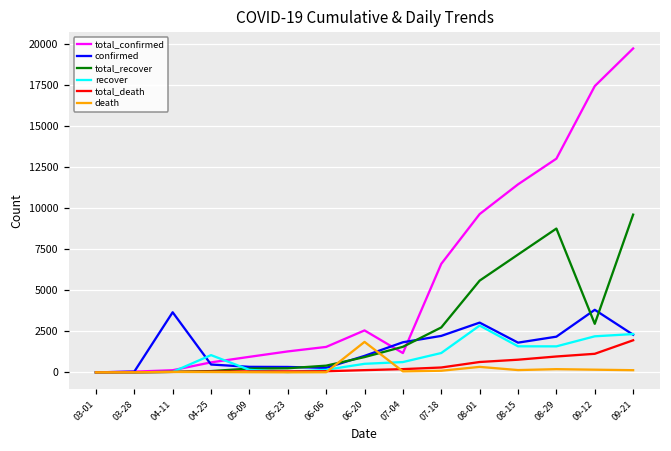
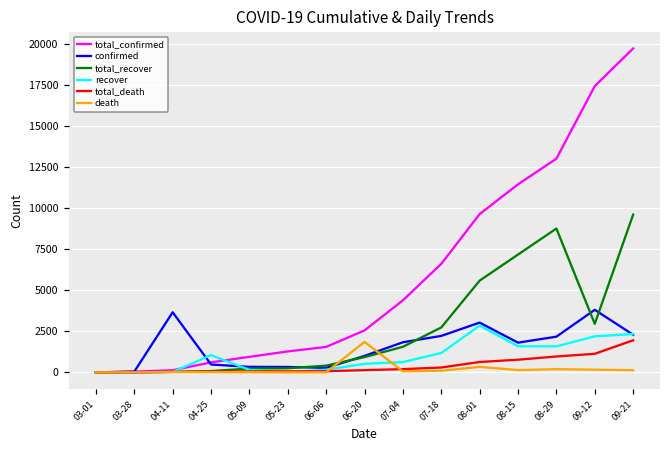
total_confirmed, 07-04: 1200 -> 4400
